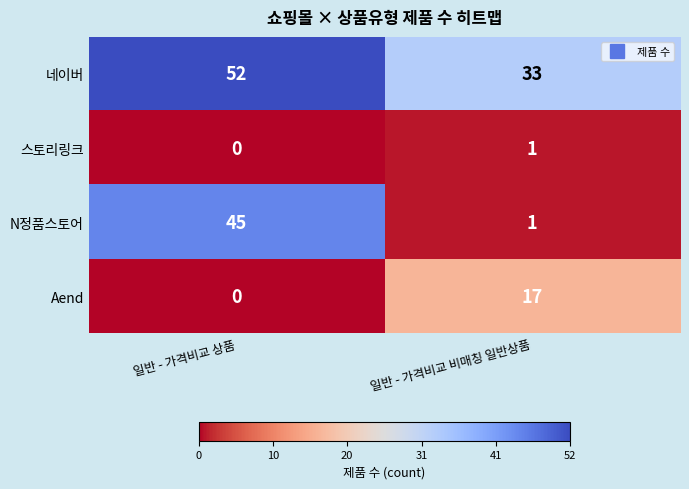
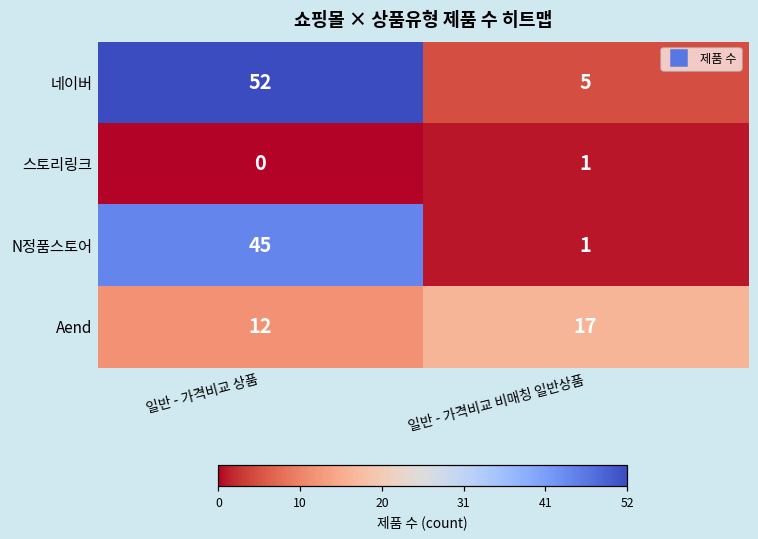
네이버, 일반 - 가격비교 비매칭 일반상품: 33 -> 5
Aend, 일반 - 가격비교 상품: 0 -> 12
